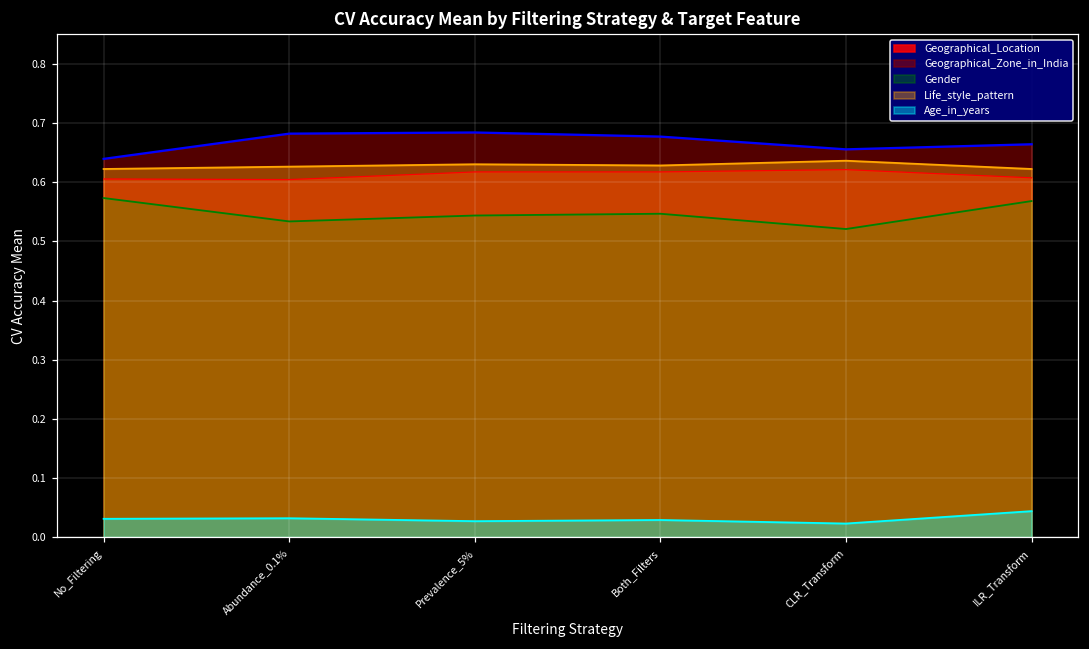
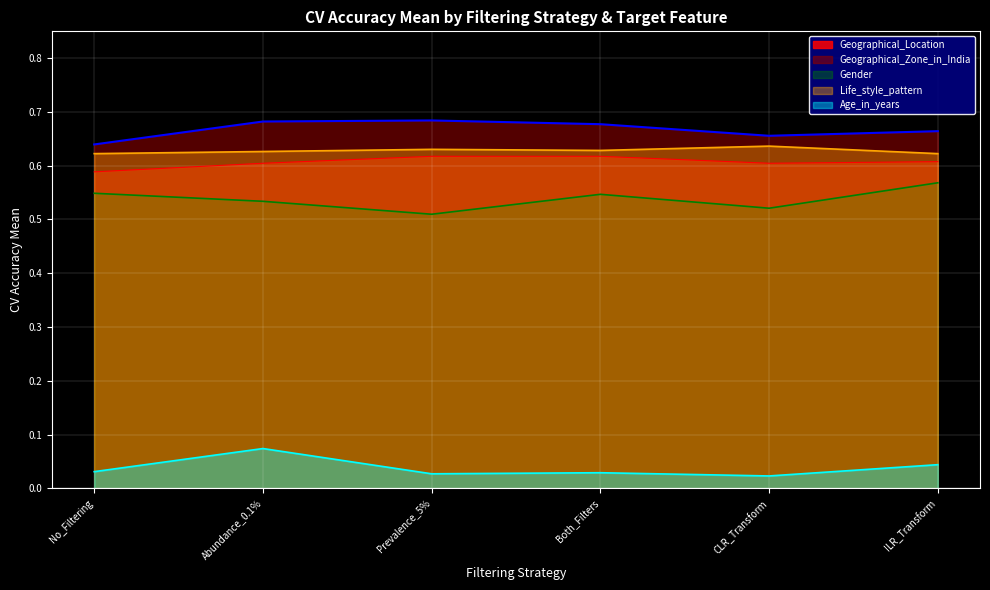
Geographical_Location, No_Filtering: 0.61 -> 0.59
Gender, No_Filtering: 0.57 -> 0.55
Age_in_years, Abundance_0.1%: 0.03 -> 0.07
Gender, Prevalence_5%: 0.54 -> 0.51
Geographical_Location, CLR_Transform: 0.62 -> 0.60
